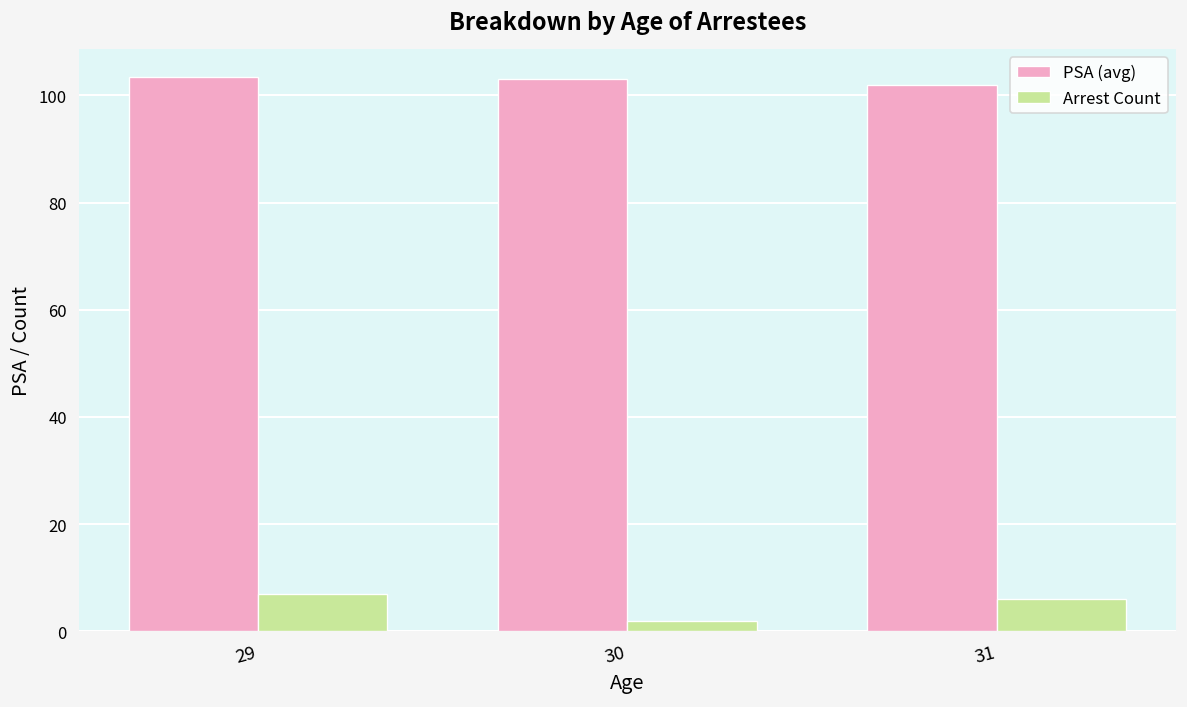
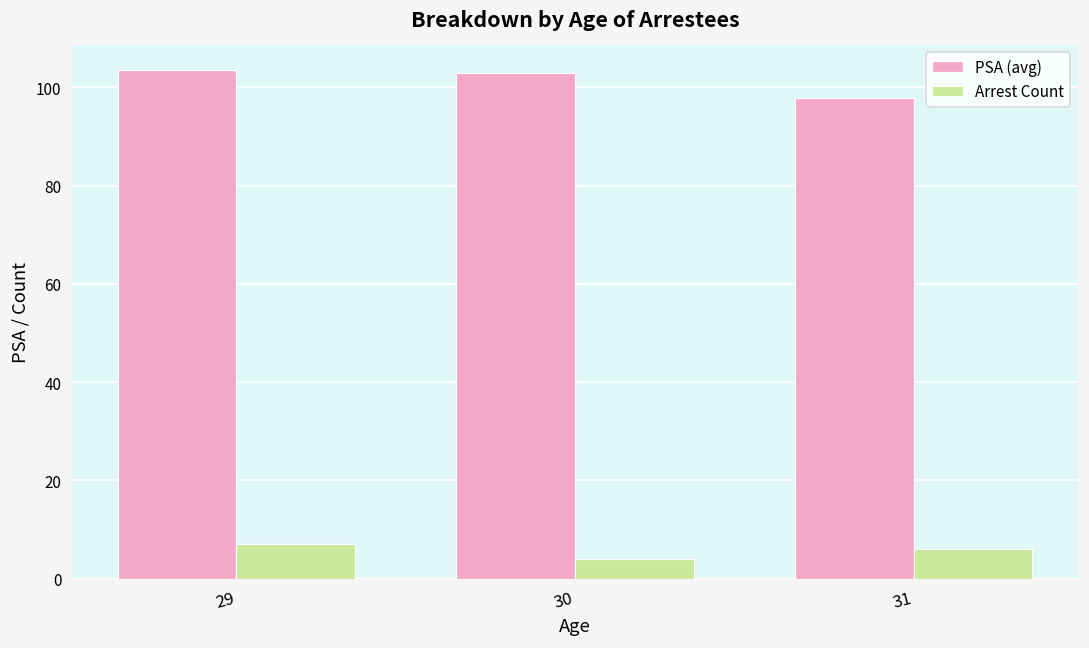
Arrest Count, 30: 2 -> 4
PSA (avg), 31: 102 -> 98
